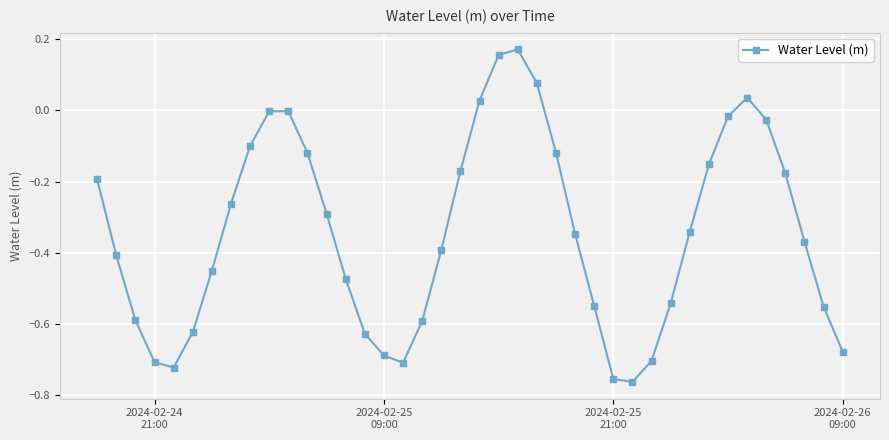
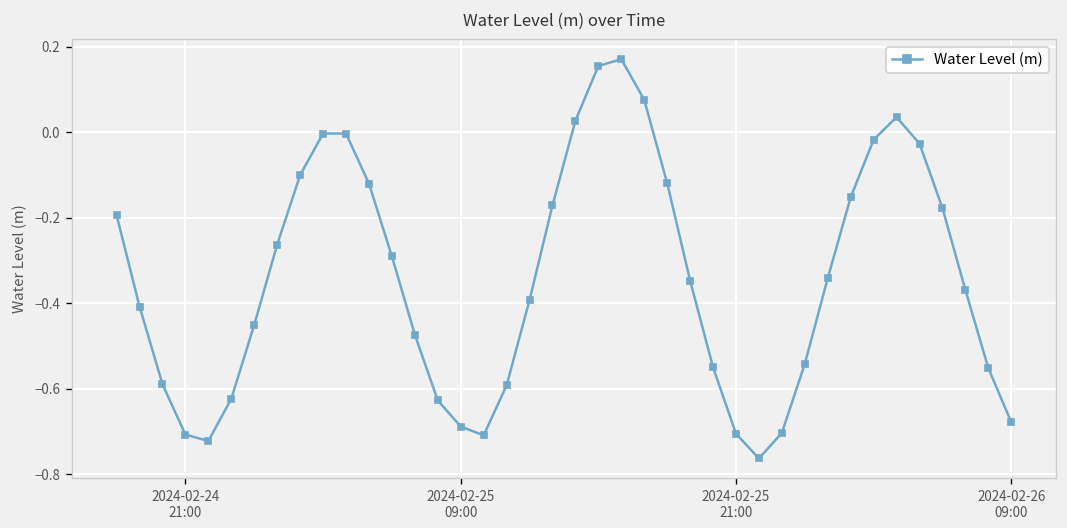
2024-02-25 21:00: -0.75 -> -0.70
